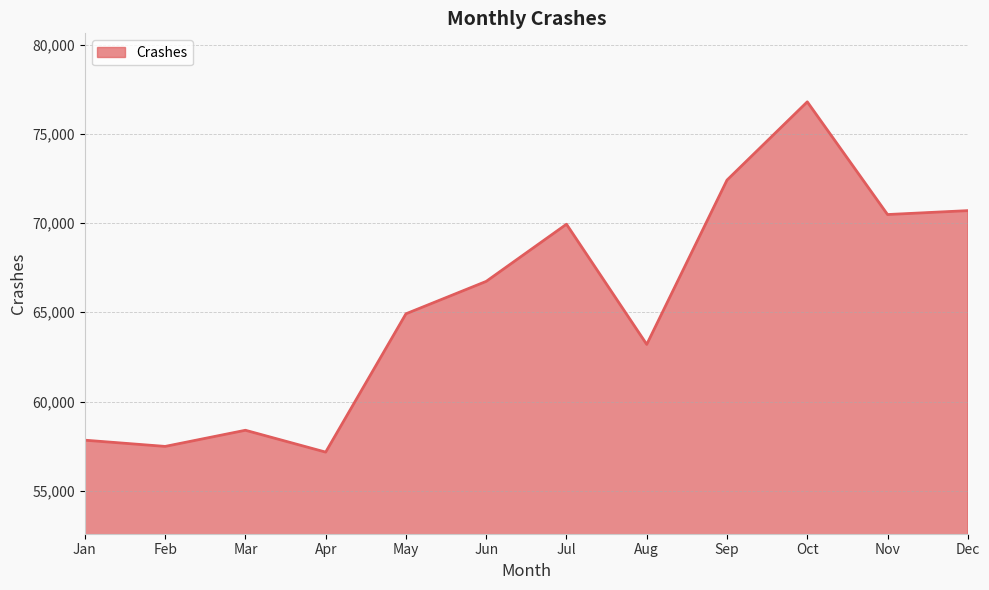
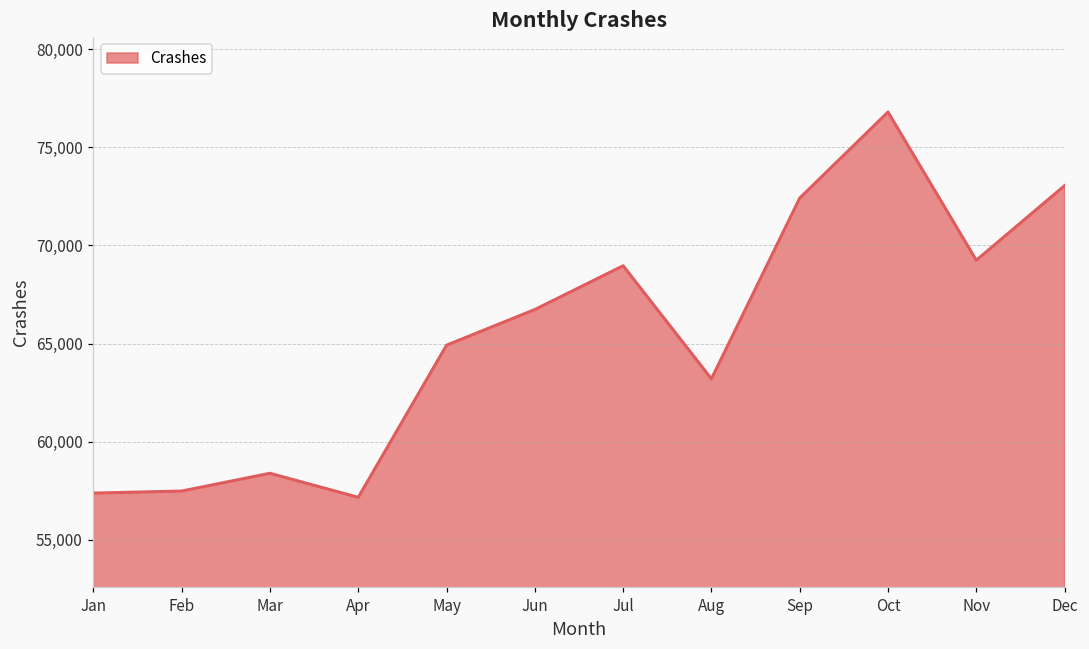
Jan: 57,800 -> 57,400
Jul: 69,900 -> 69,000
Nov: 70,500 -> 69,200
Dec: 70,700 -> 73,000
